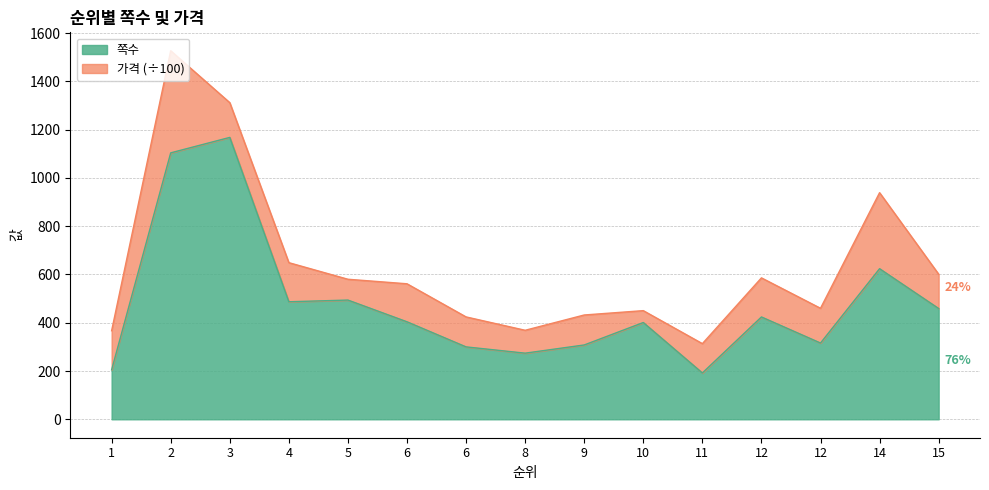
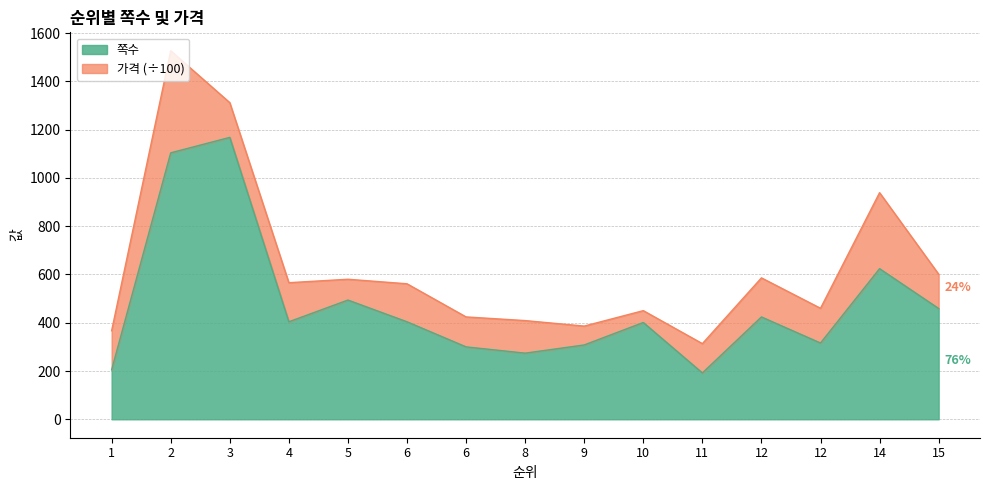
쪽수, 4: 490 -> 400
가격 (÷100), 8: 90 -> 140
가격 (÷100), 9: 120 -> 80
